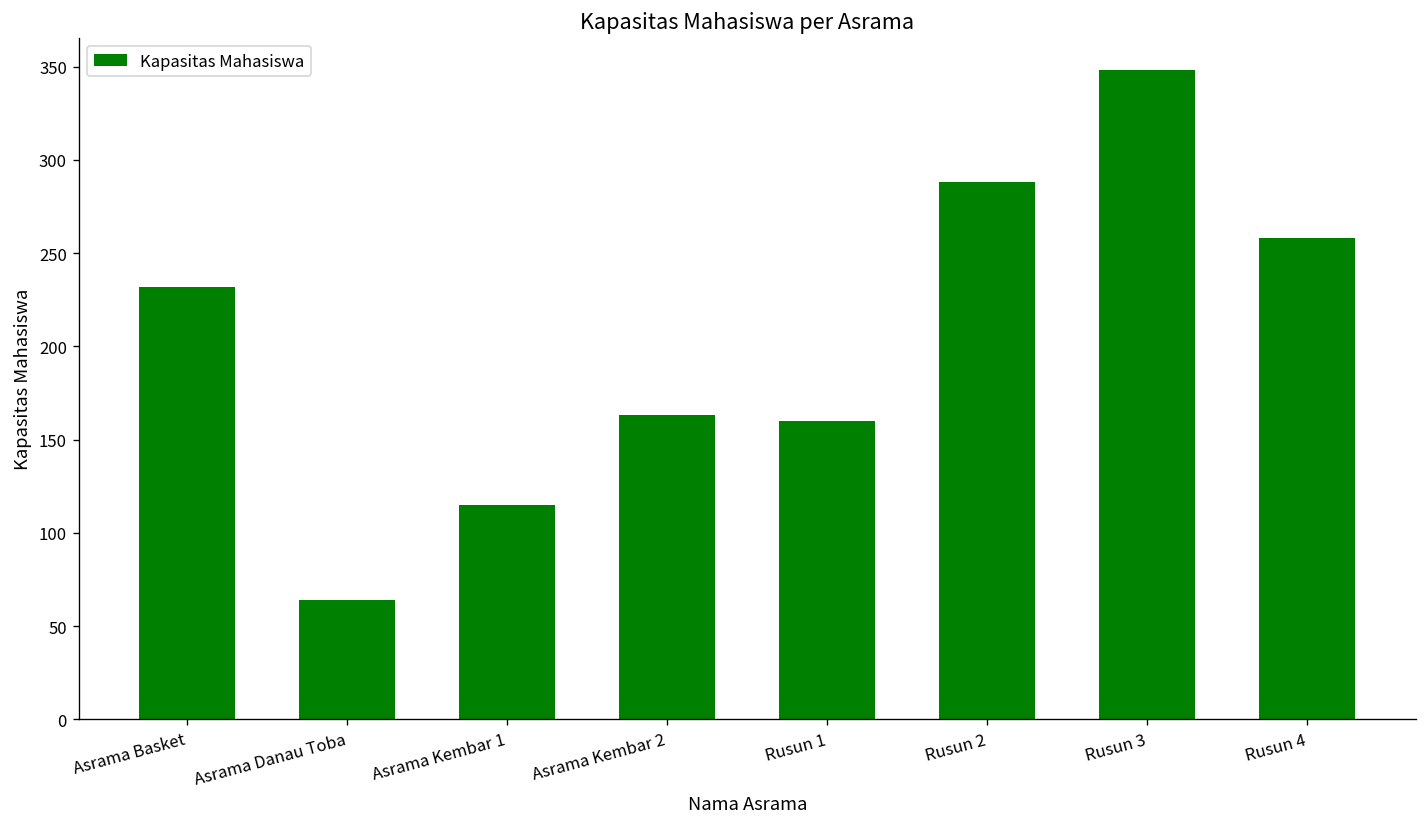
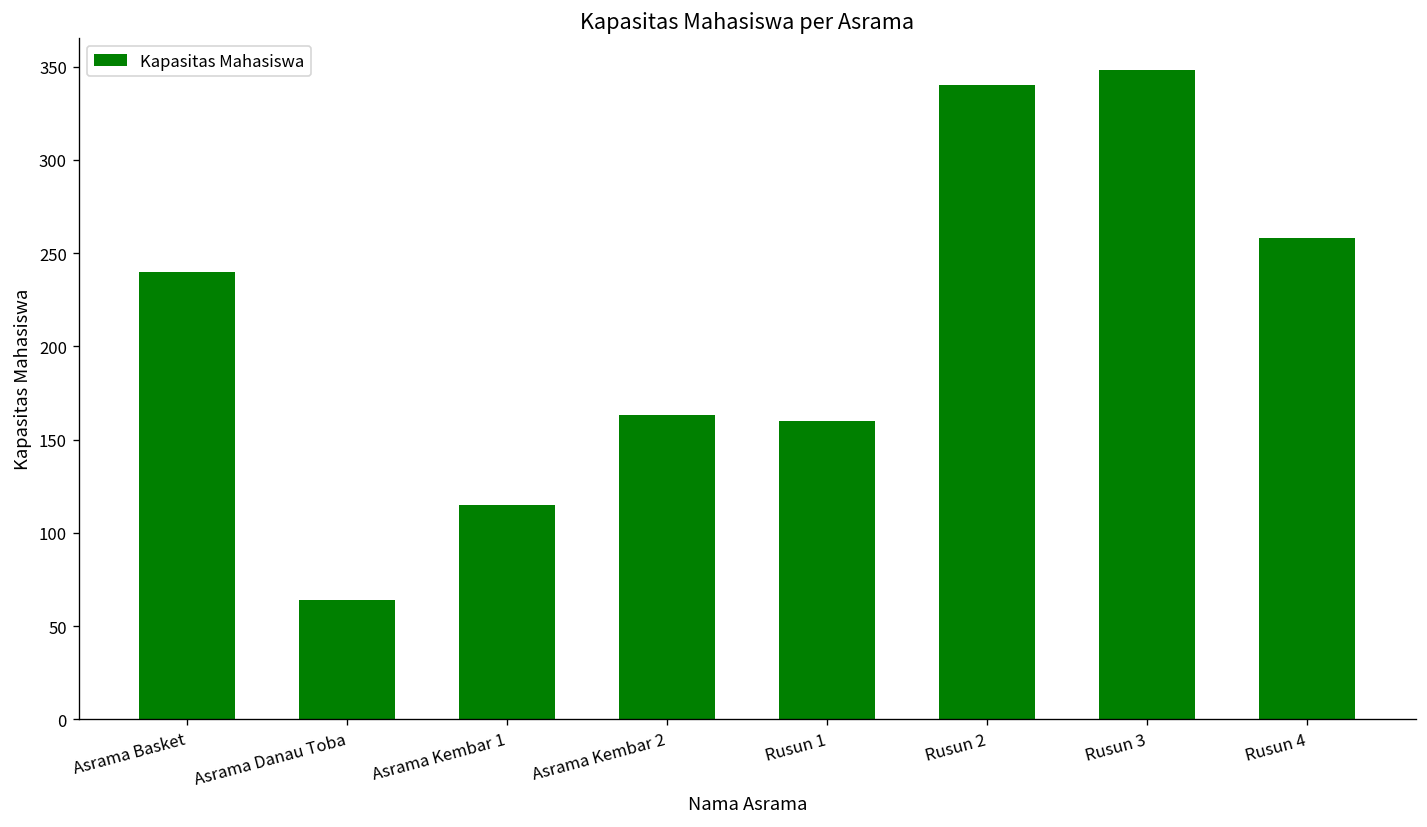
Asrama Basket: 232 -> 240
Rusun 2: 288 -> 340
